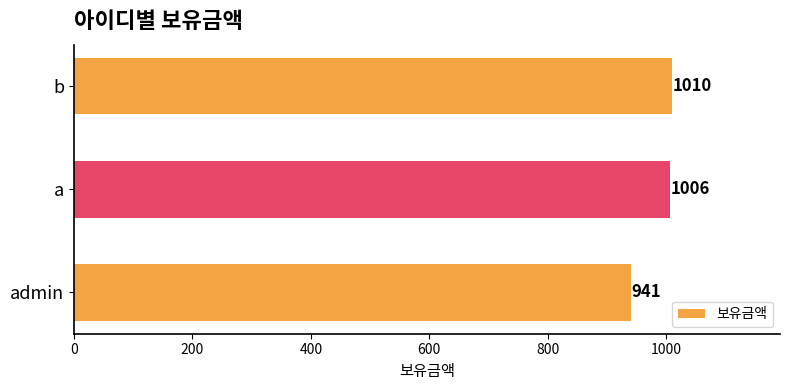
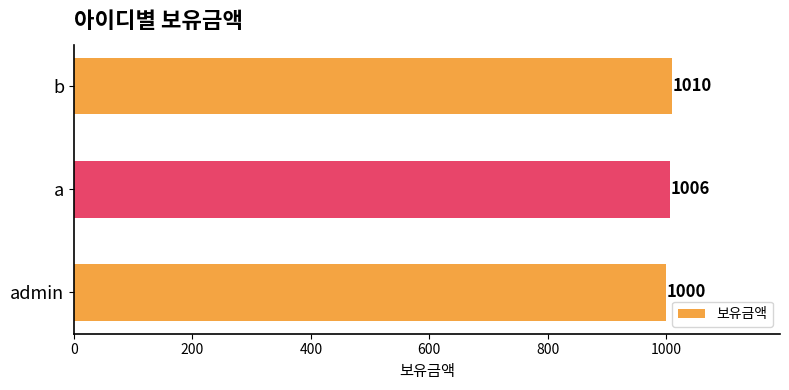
admin: 941 -> 1000
